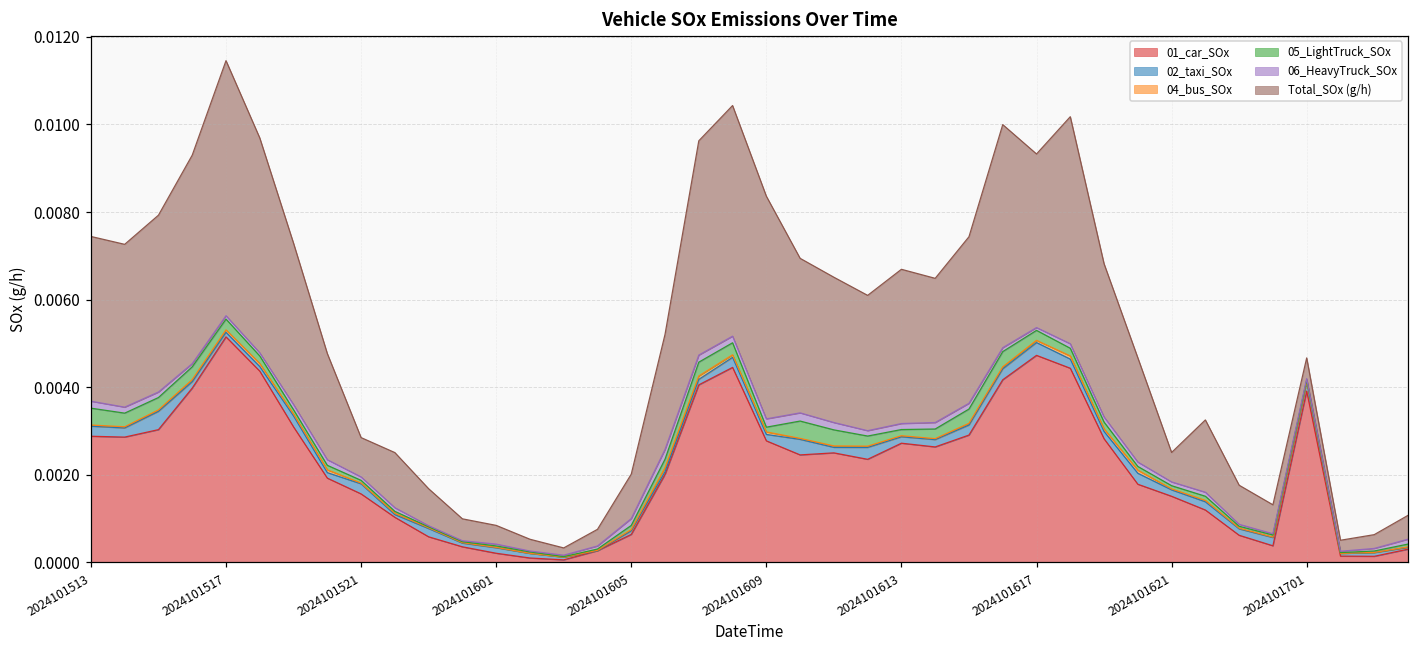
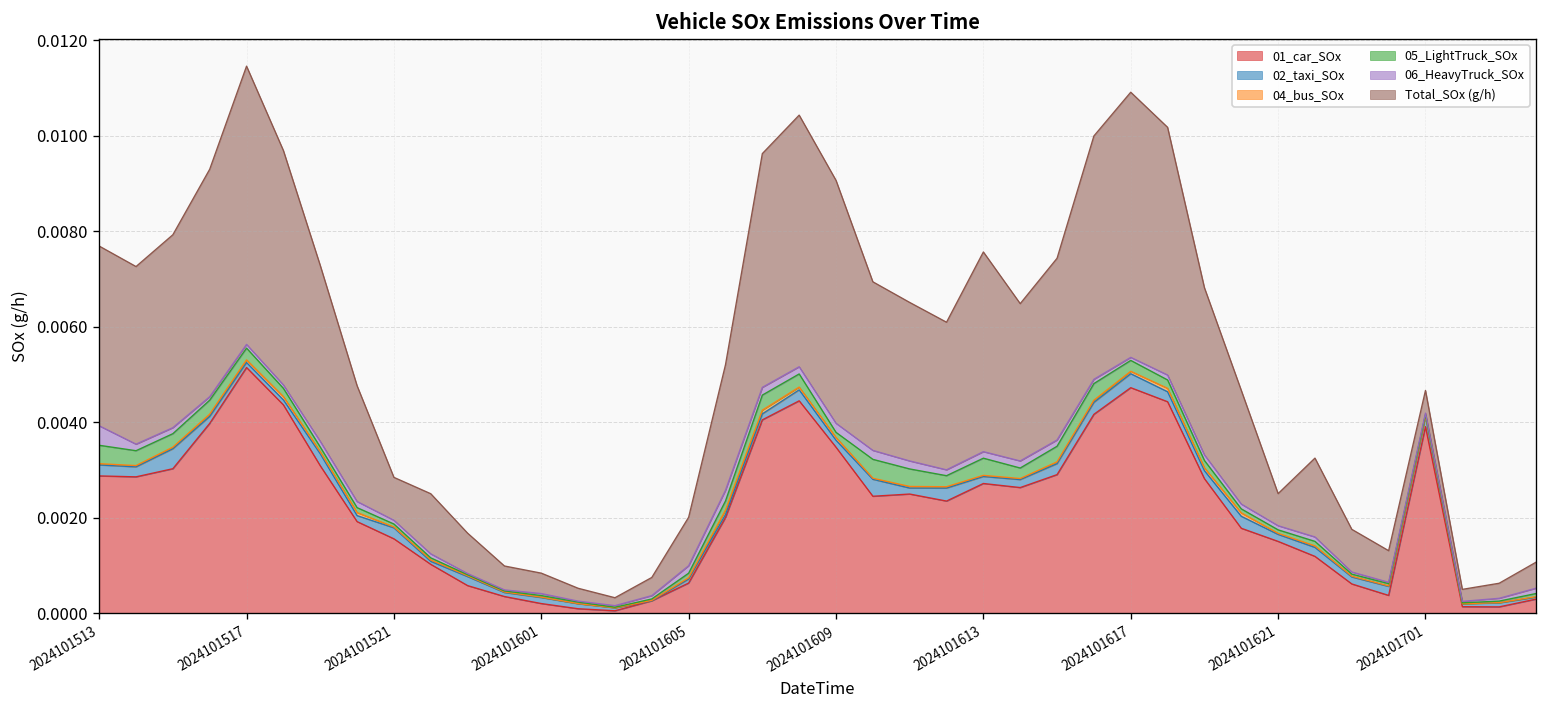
06_HeavyTruck_SOx, 2024101513: 0.0002 -> 0.0004
01_car_SOx, 2024101609: 0.0028 -> 0.0035
05_LightTruck_SOx, 2024101613: 0.0001 -> 0.0004
Total_SOx (g/h), 2024101613: 0.0035 -> 0.0042
Total_SOx (g/h), 2024101617: 0.0040 -> 0.0056
